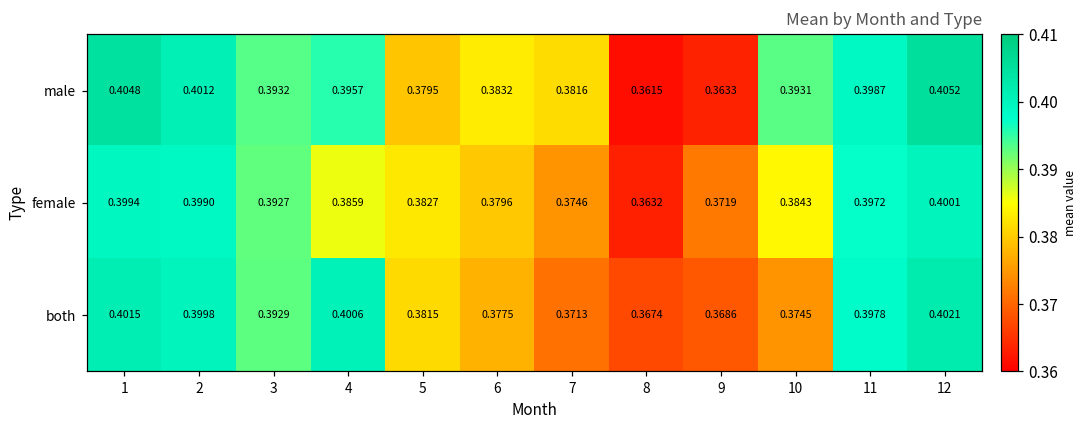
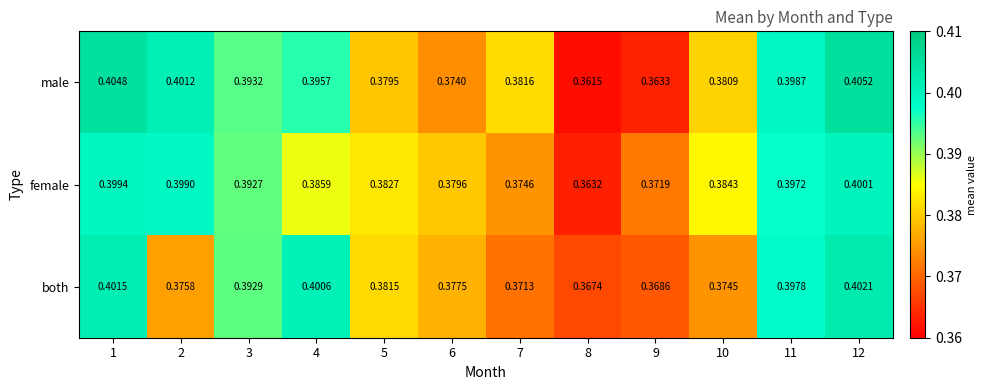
male, 6: 0.3832 -> 0.3740
male, 10: 0.3931 -> 0.3809
both, 2: 0.3998 -> 0.3758
